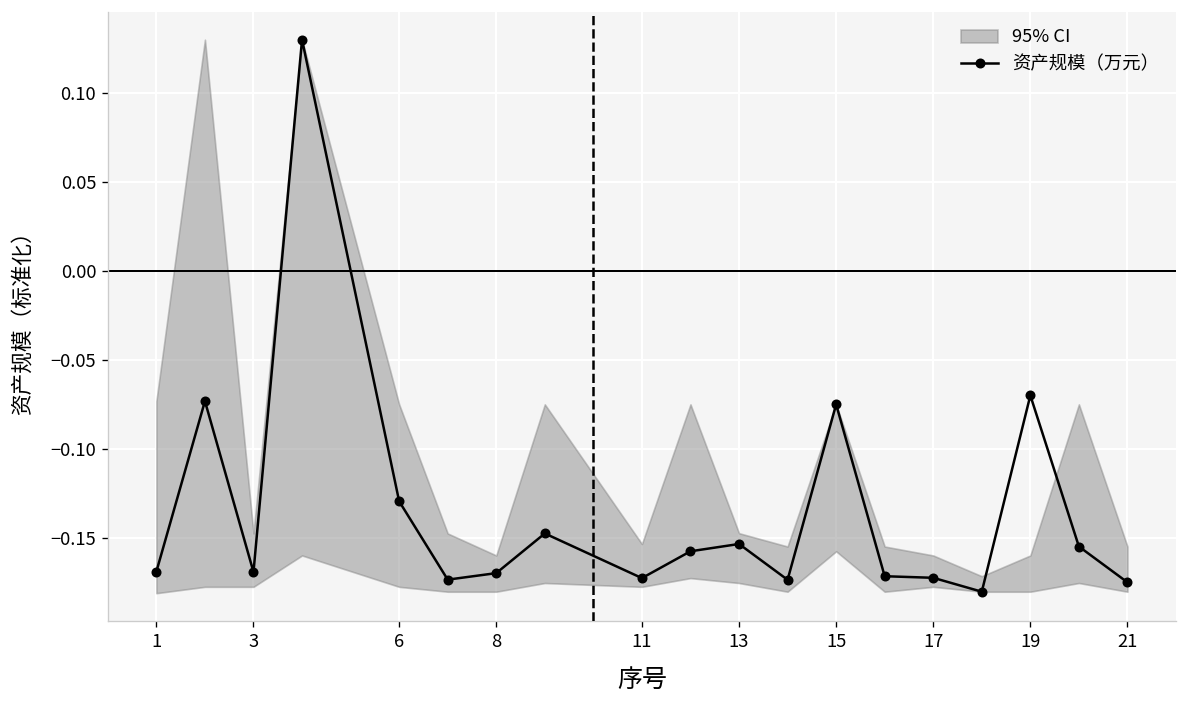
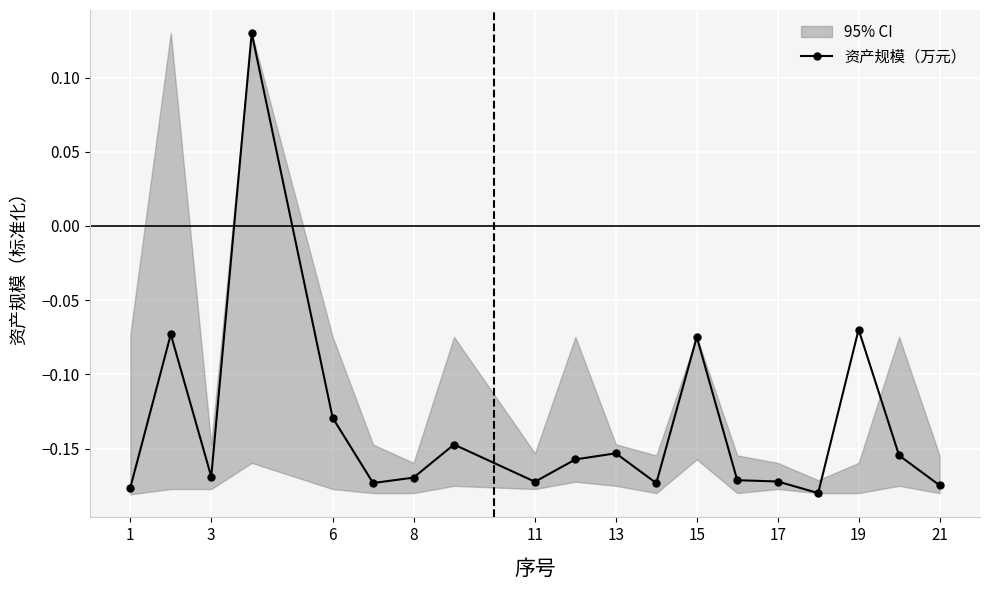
资产规模（万元）, 1: -0.169 -> -0.176
